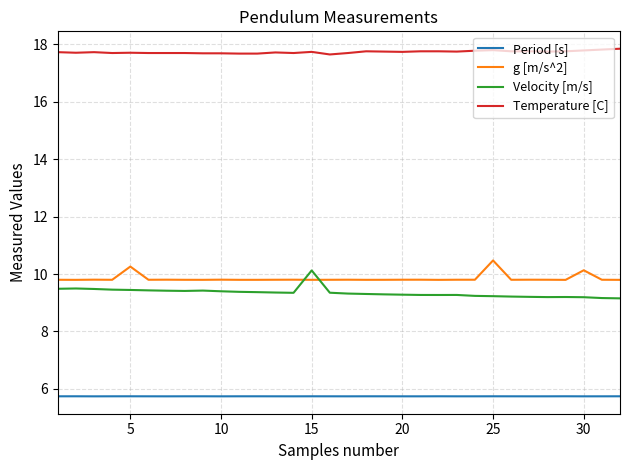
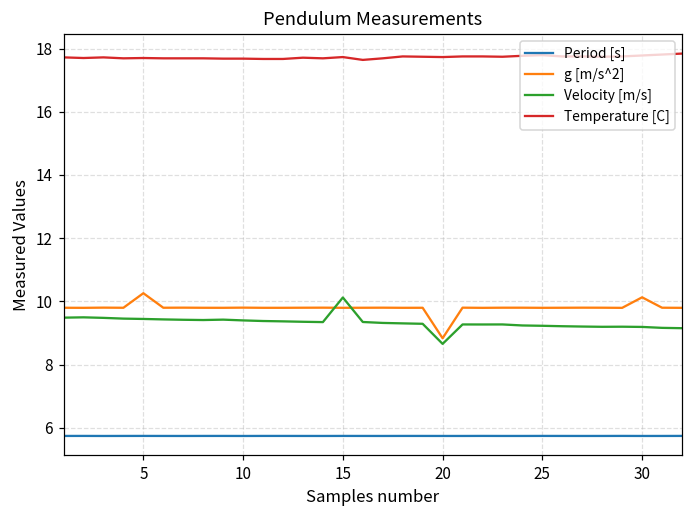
g [m/s^2], 20: 9.8 -> 8.8
Velocity [m/s], 20: 9.3 -> 8.7
g [m/s^2], 25: 10.5 -> 9.8
